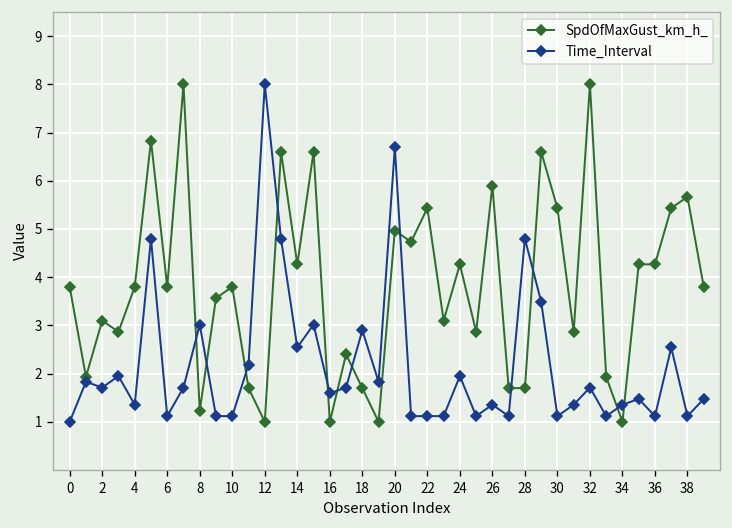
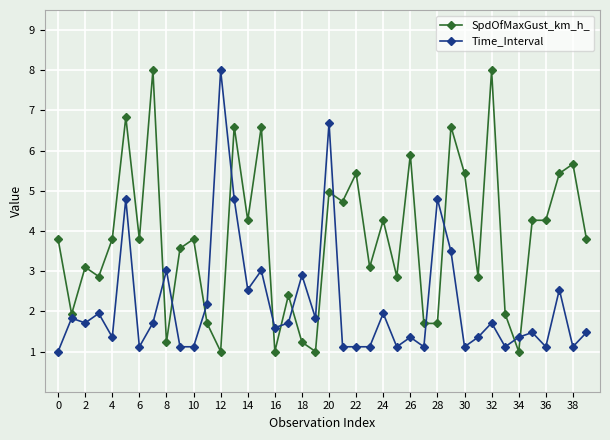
SpdOfMaxGust_km_h_, 18: 1.7 -> 1.2
